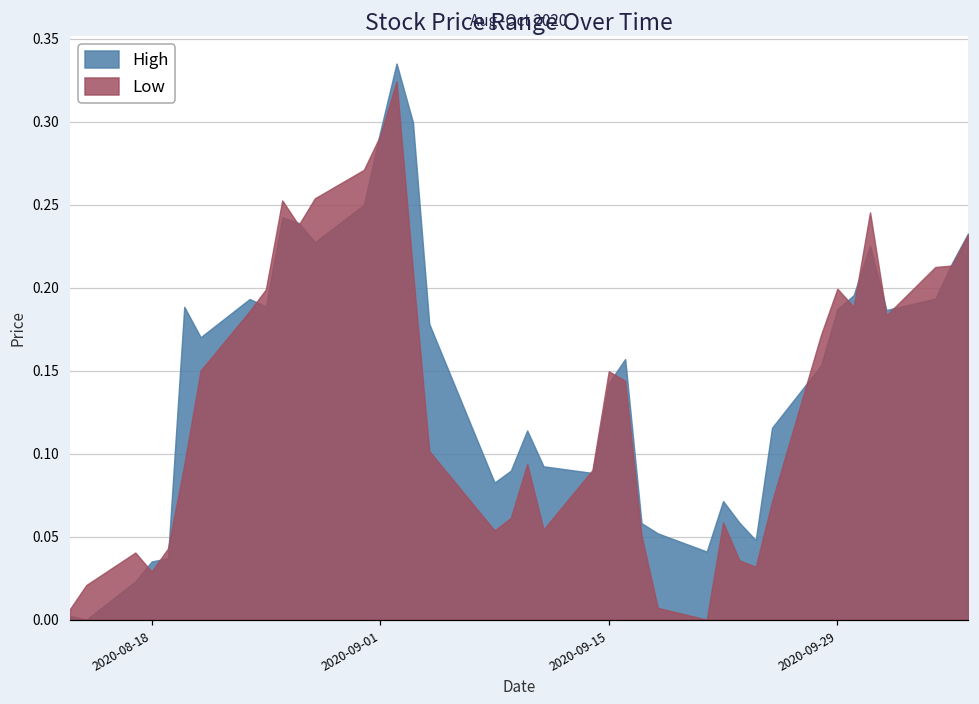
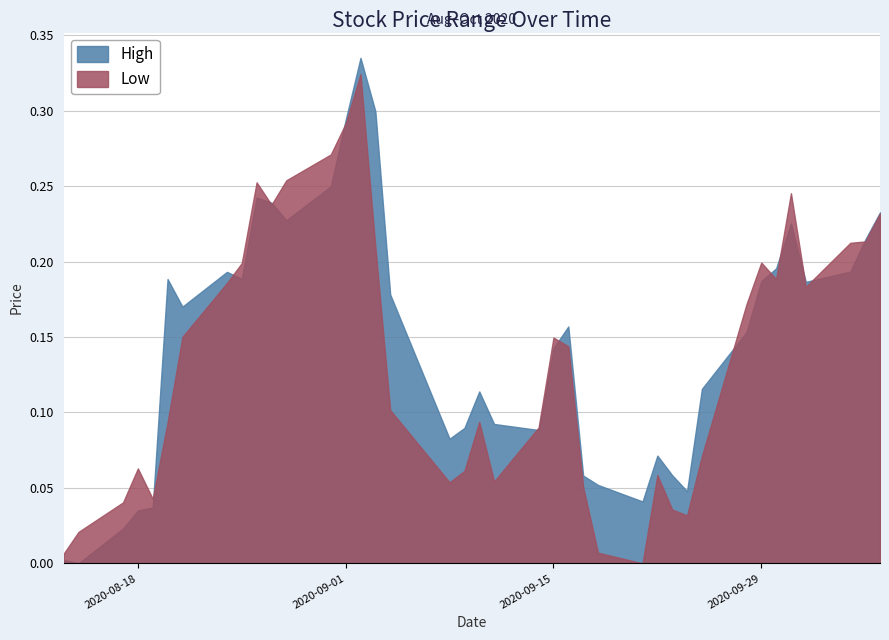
Low, 2020-08-18: 0.029 -> 0.063
